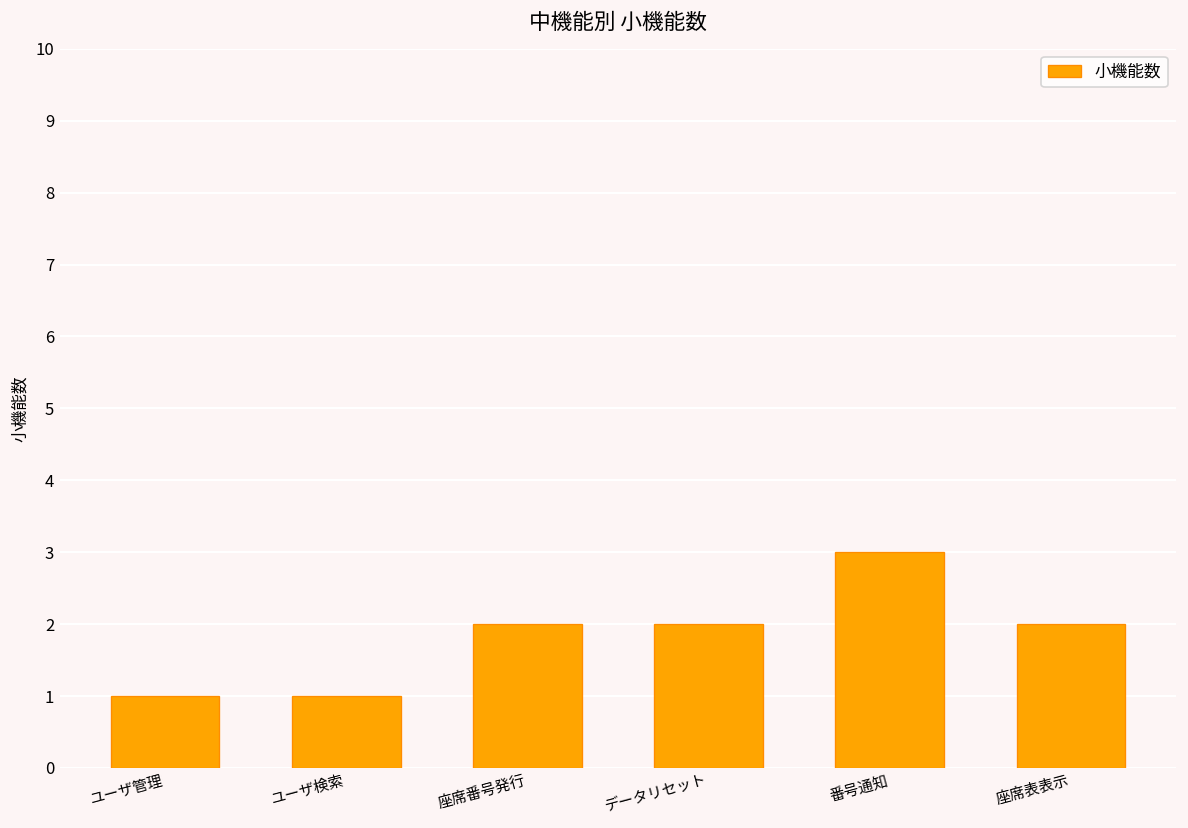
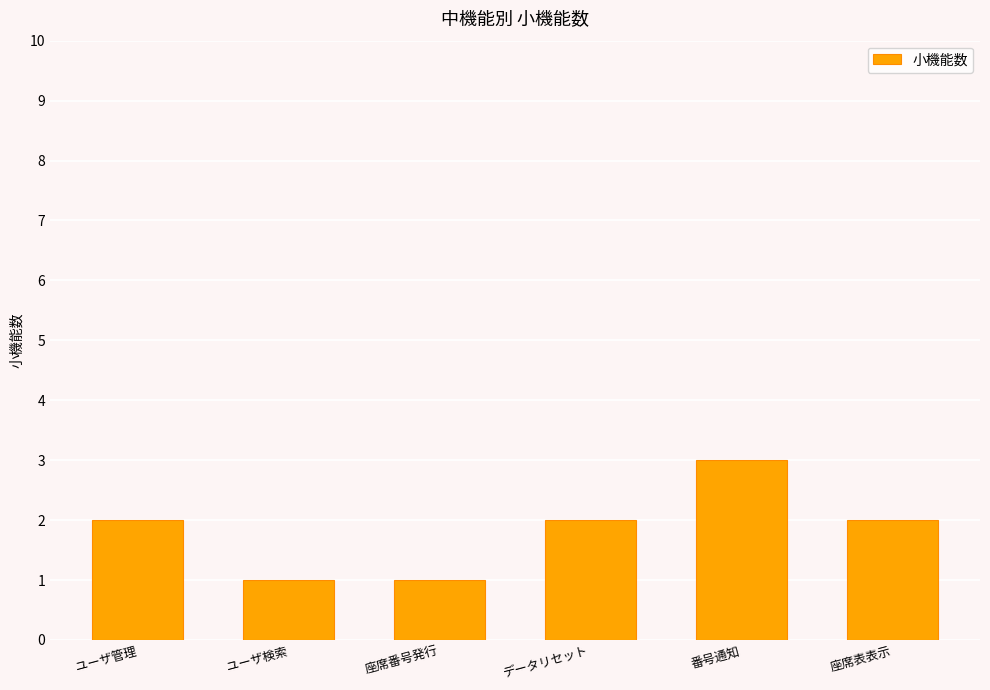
ユーザ管理: 1 -> 2
座席番号発行: 2 -> 1
